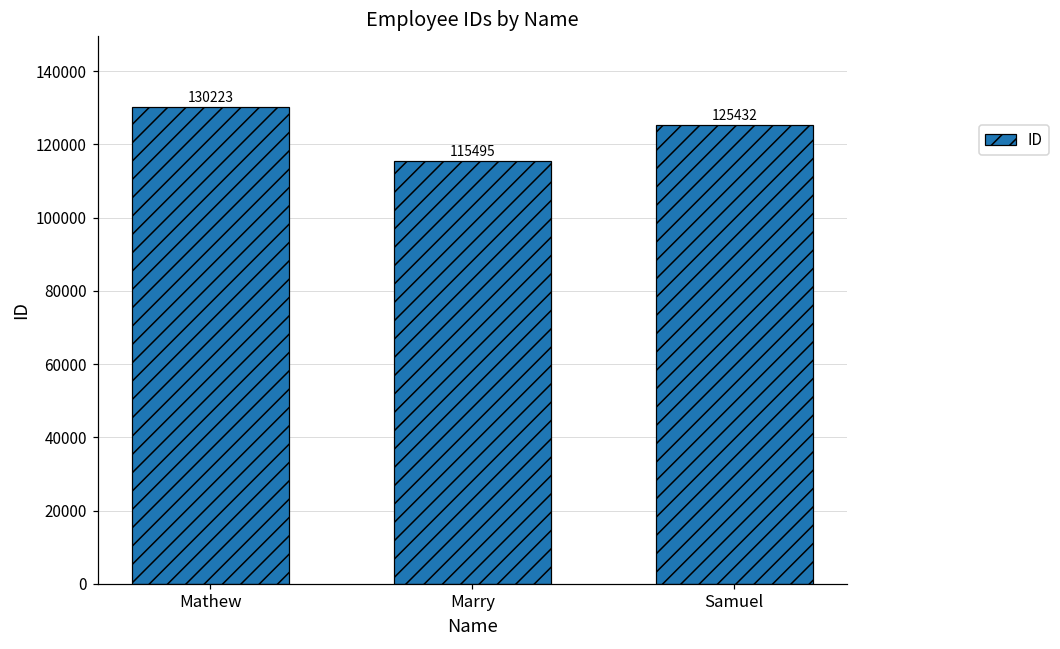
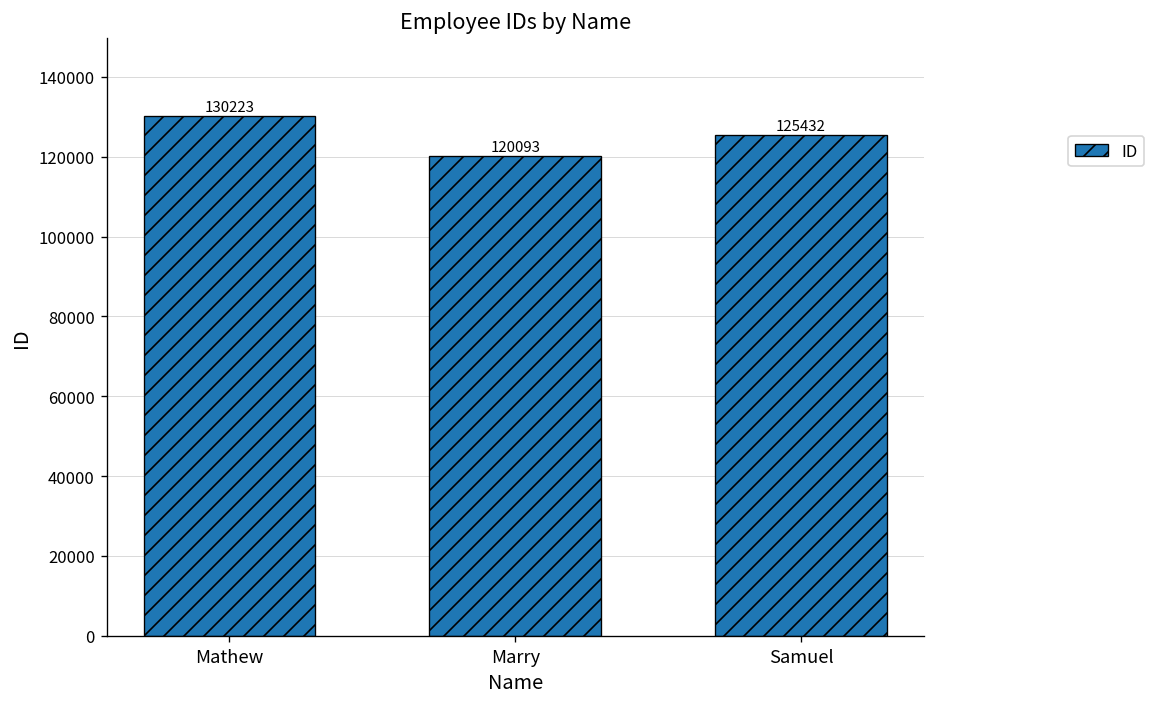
Marry: 115495 -> 120093
